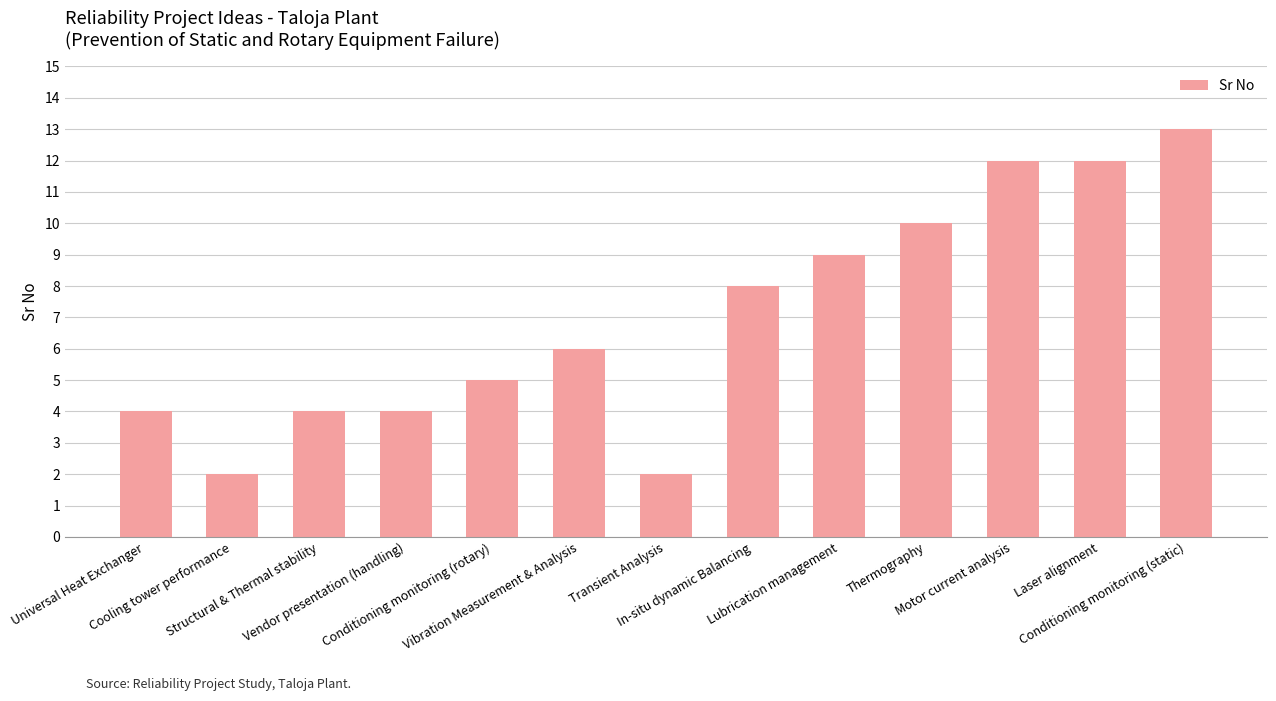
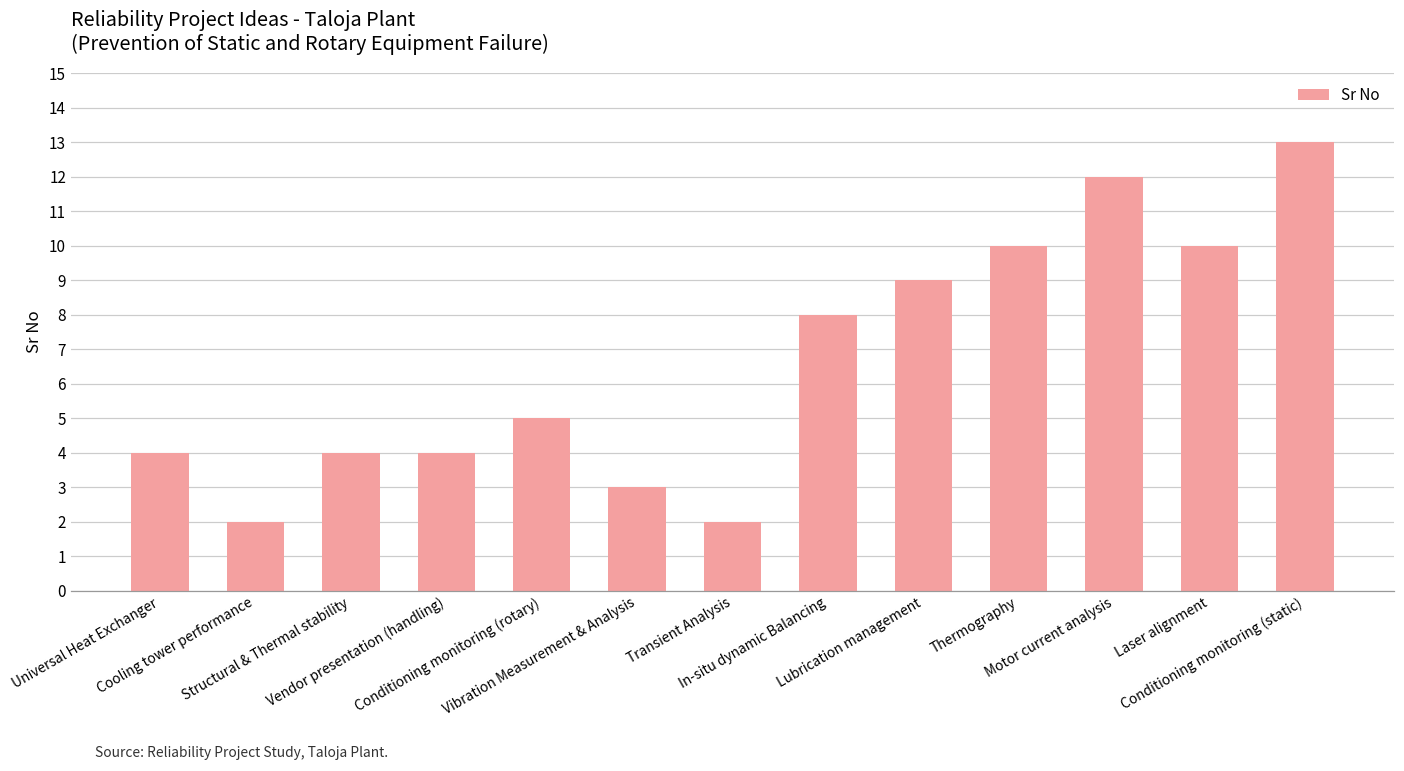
Vibration Measurement & Analysis: 6 -> 3
Laser alignment: 12 -> 10
